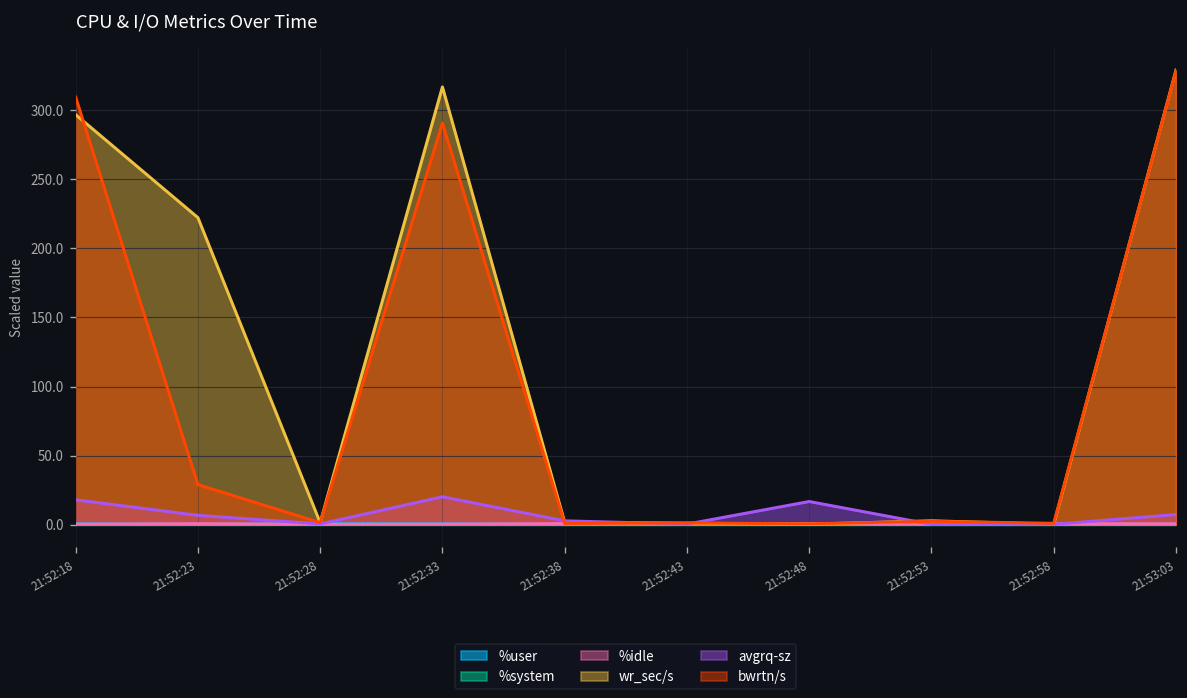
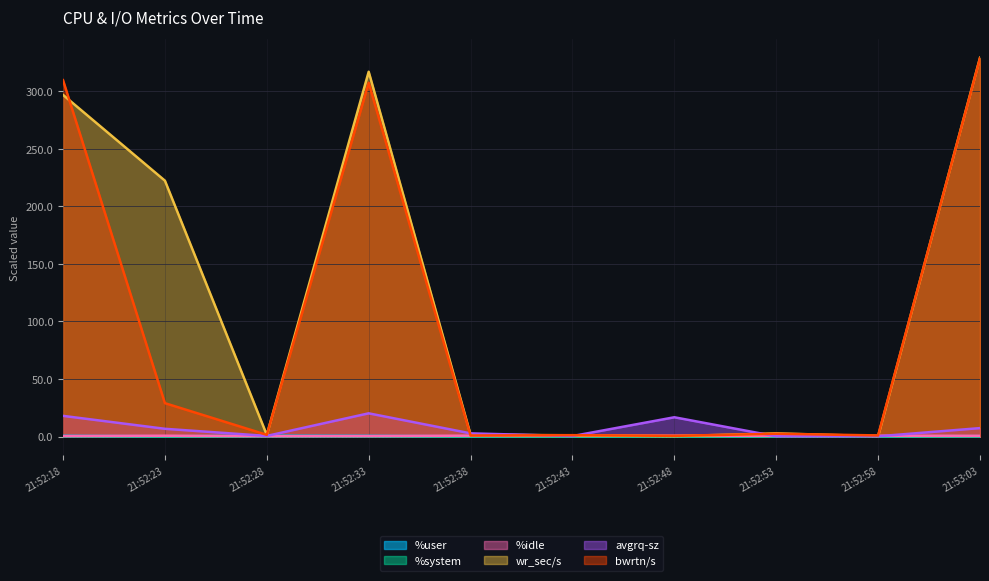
bwrtn/s, 21:52:33: 291 -> 307
